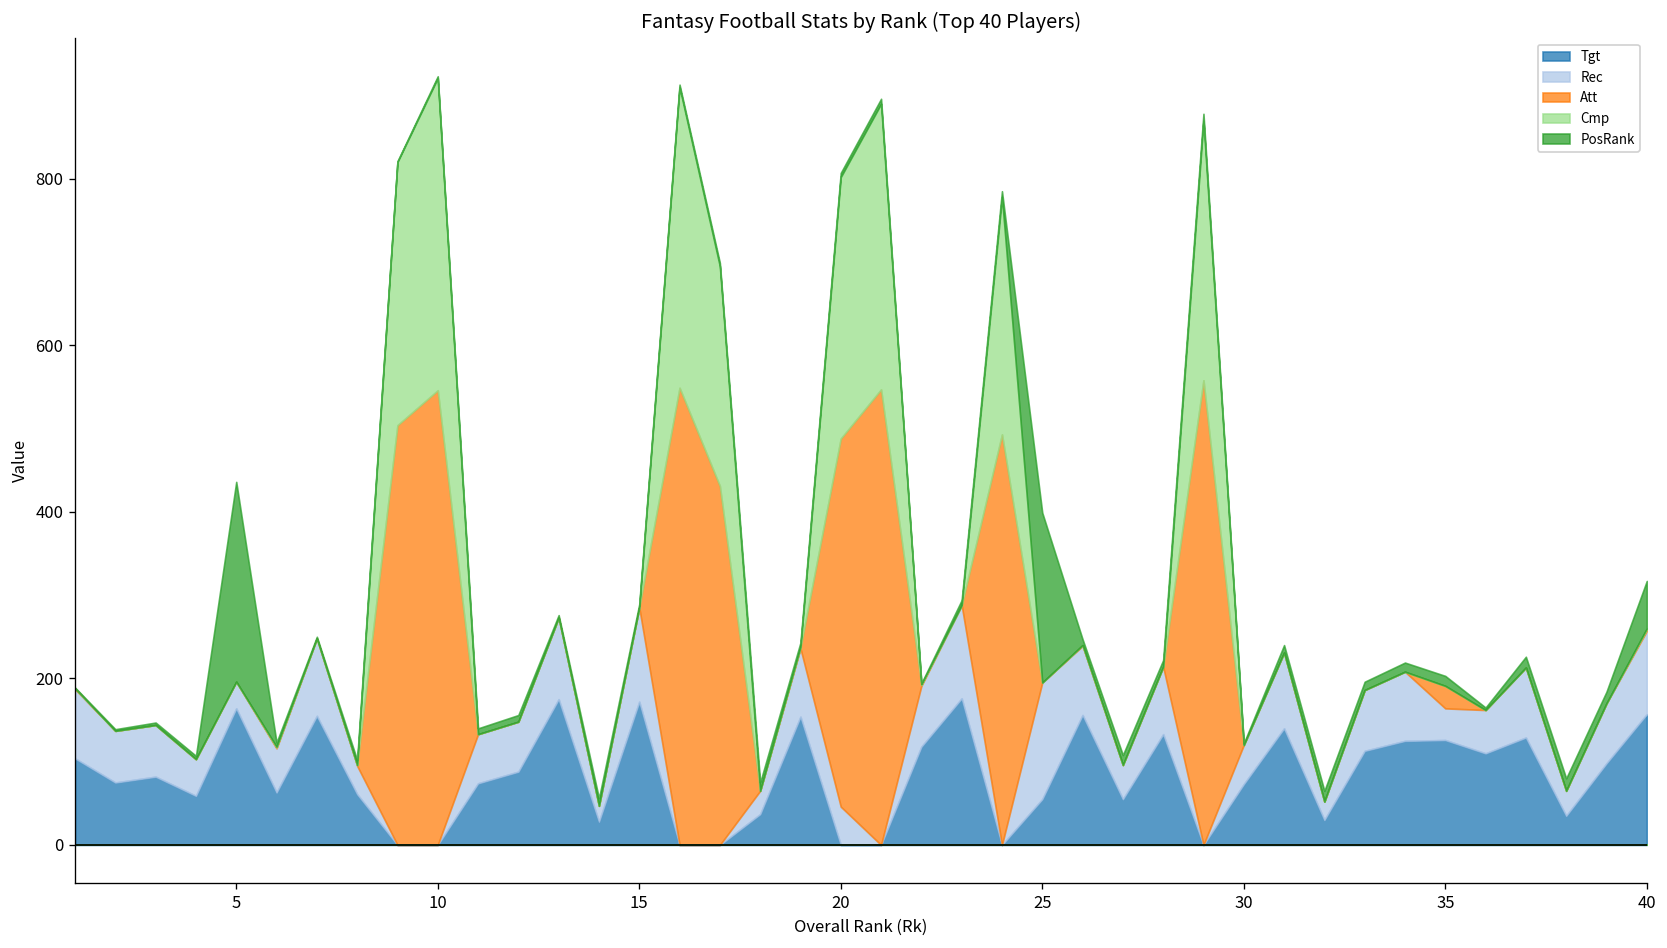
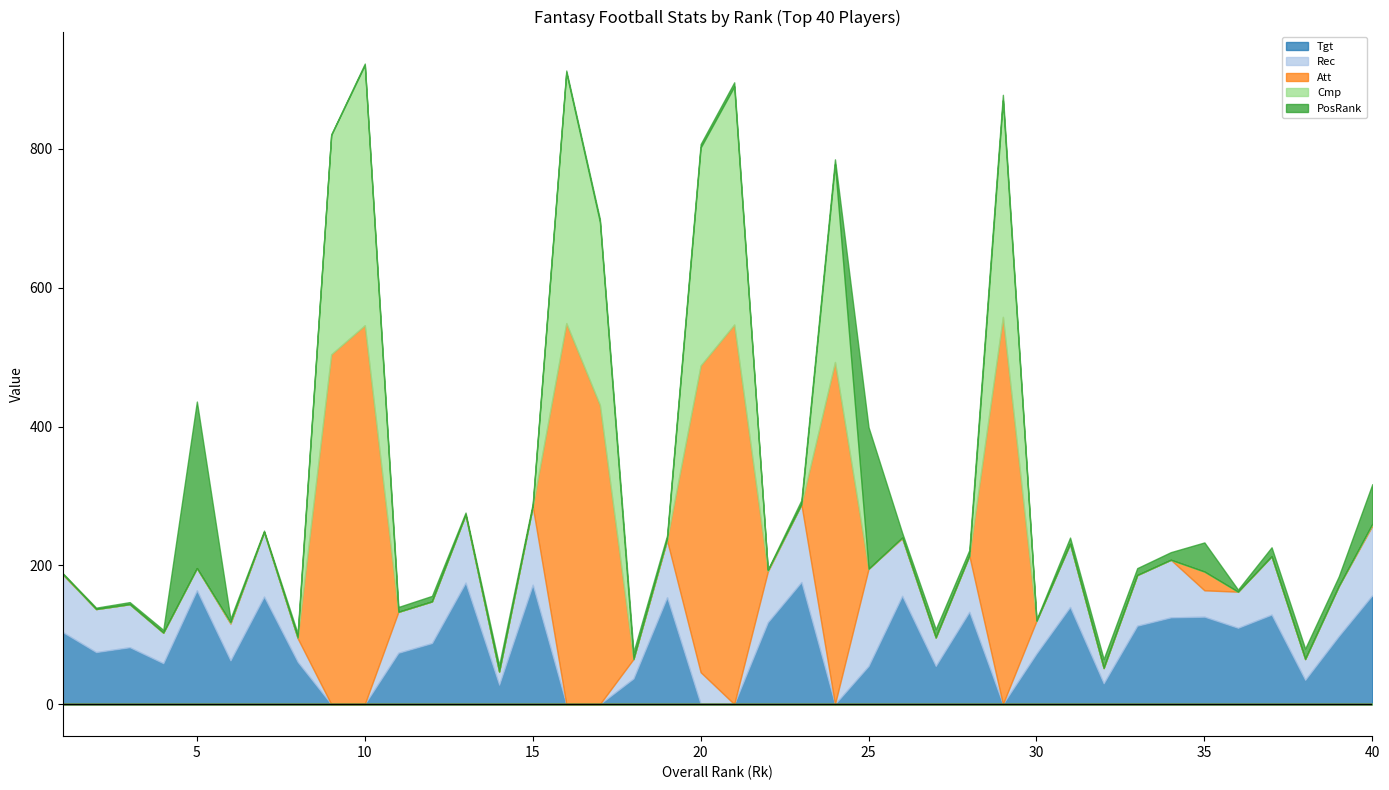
PosRank, 35: 10 -> 40
